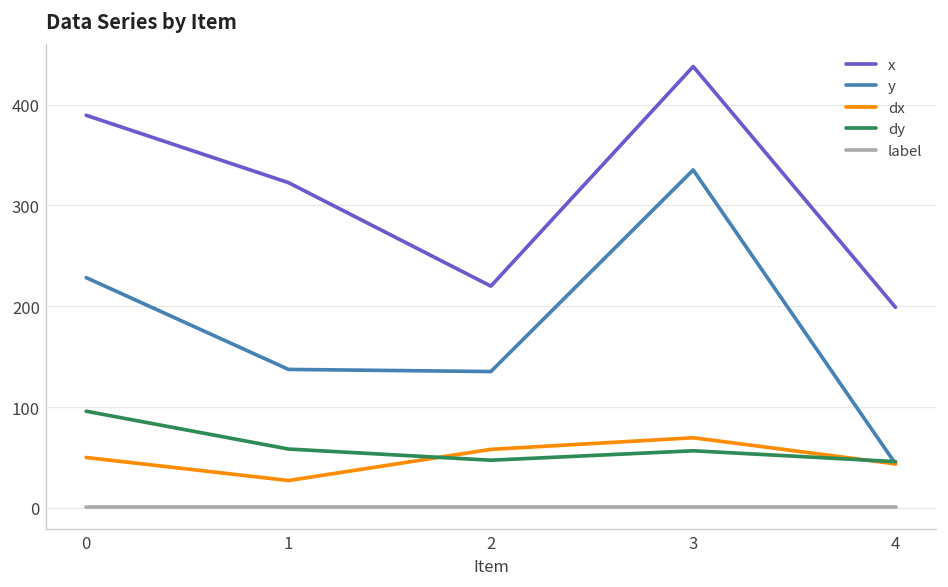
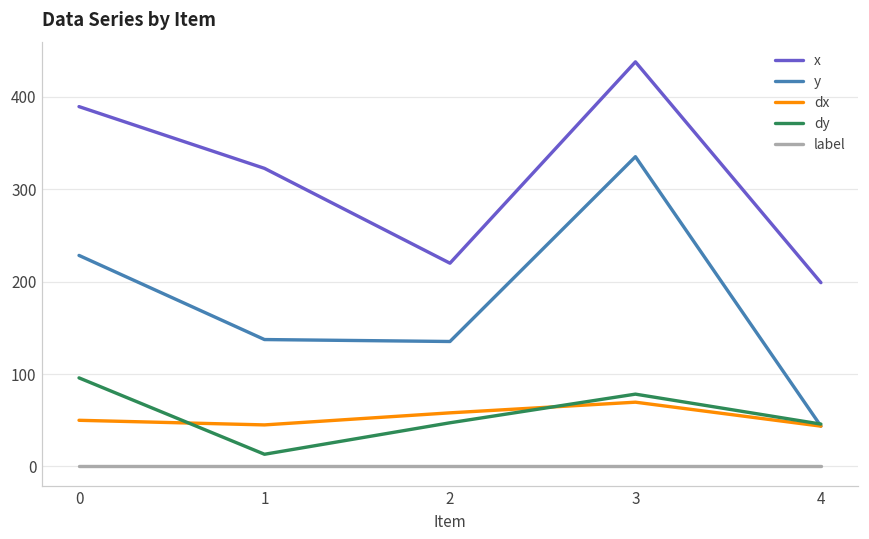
dx, 1: 30 -> 40
dy, 1: 60 -> 10
dy, 3: 60 -> 80
